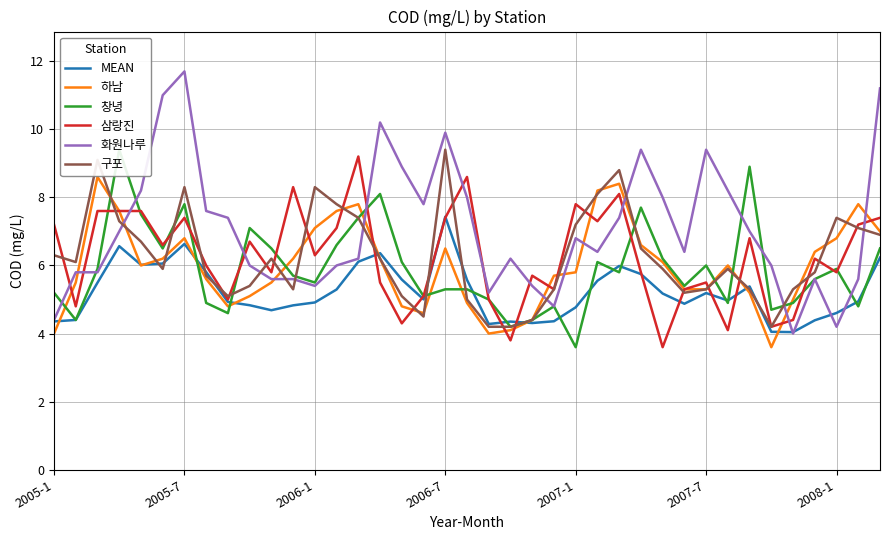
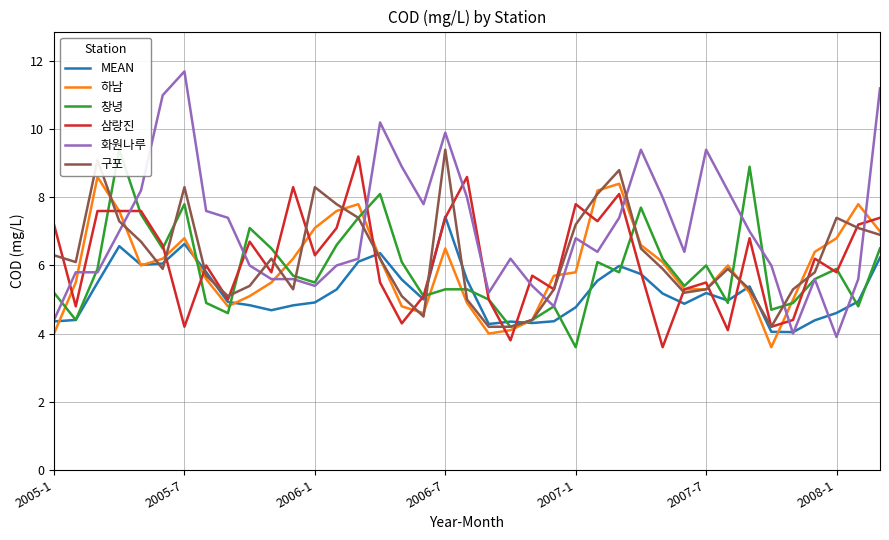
삼랑진, 2005-7: 7.4 -> 4.2
화원나루, 2008-1: 4.2 -> 3.9
